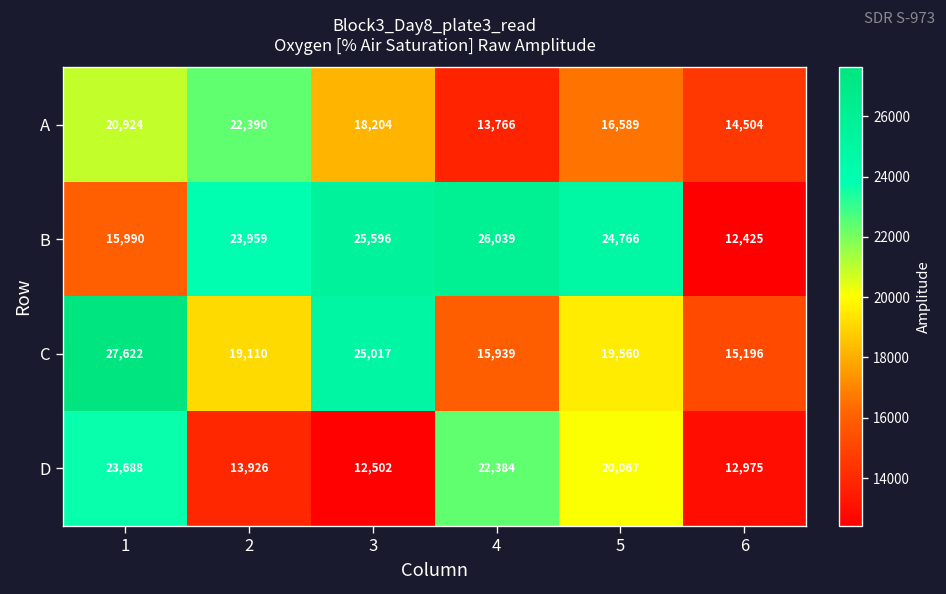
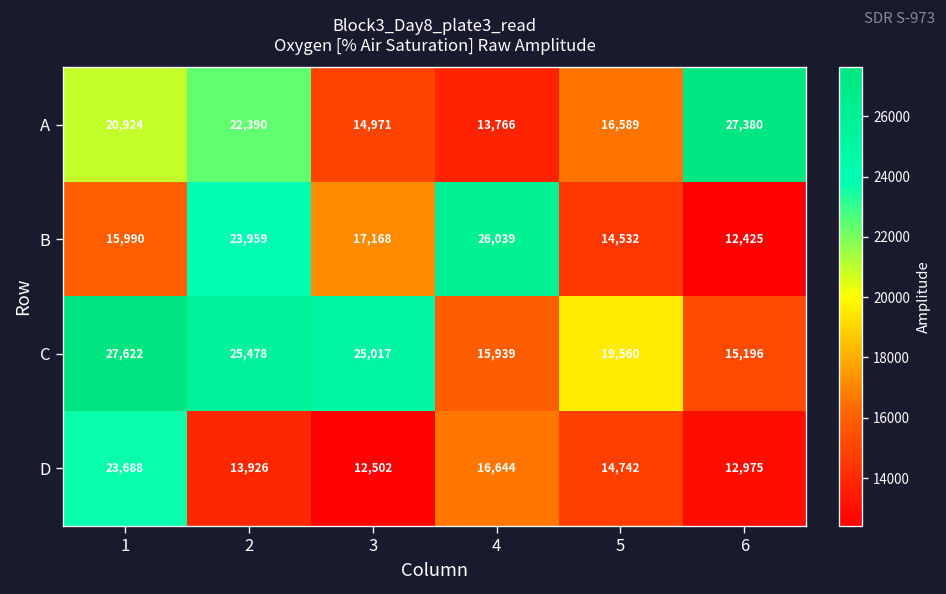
A, 3: 18,204 -> 14,971
A, 6: 14,504 -> 27,380
B, 3: 25,596 -> 17,168
B, 5: 24,766 -> 14,532
C, 2: 19,110 -> 25,478
D, 4: 22,384 -> 16,644
D, 5: 20,067 -> 14,742
